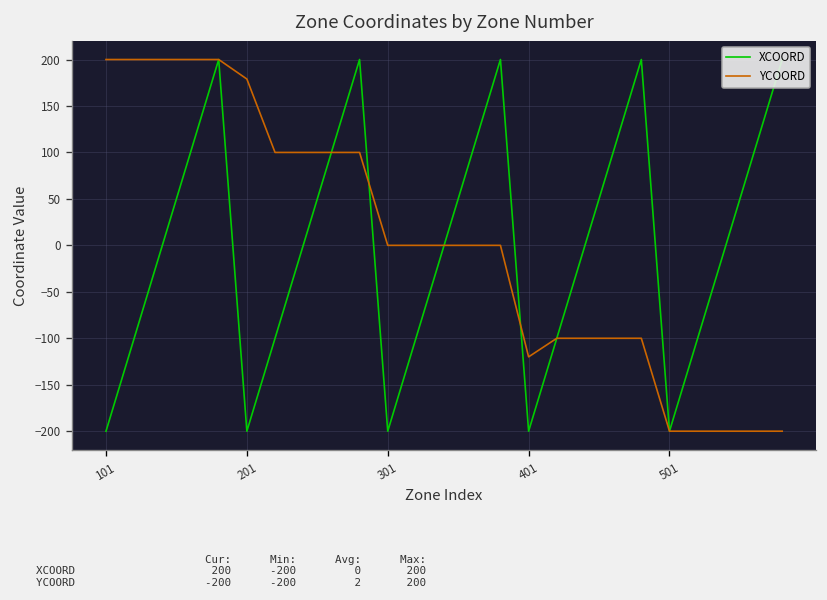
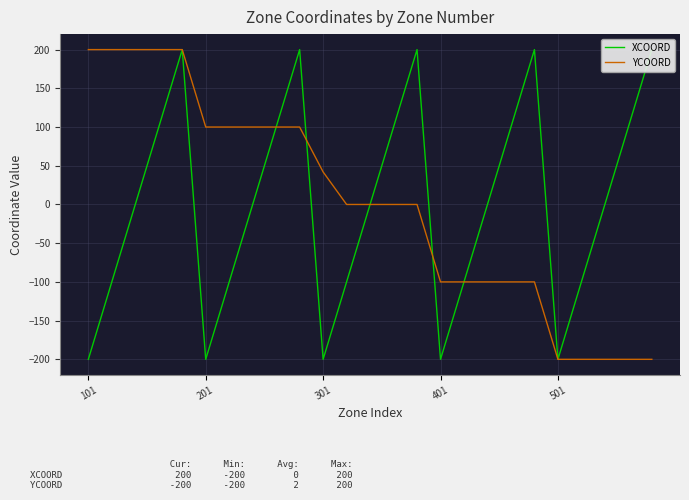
YCOORD, 201: 180 -> 100
YCOORD, 301: 0 -> 40
YCOORD, 401: -120 -> -100
